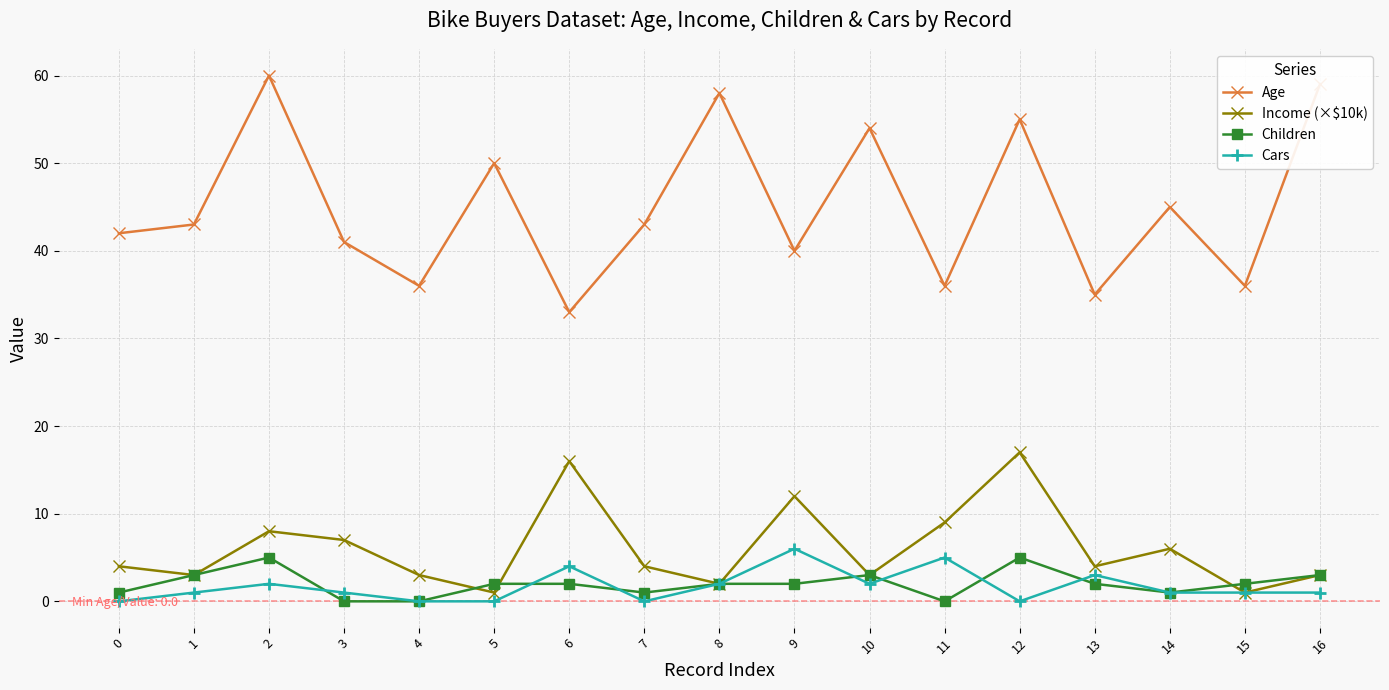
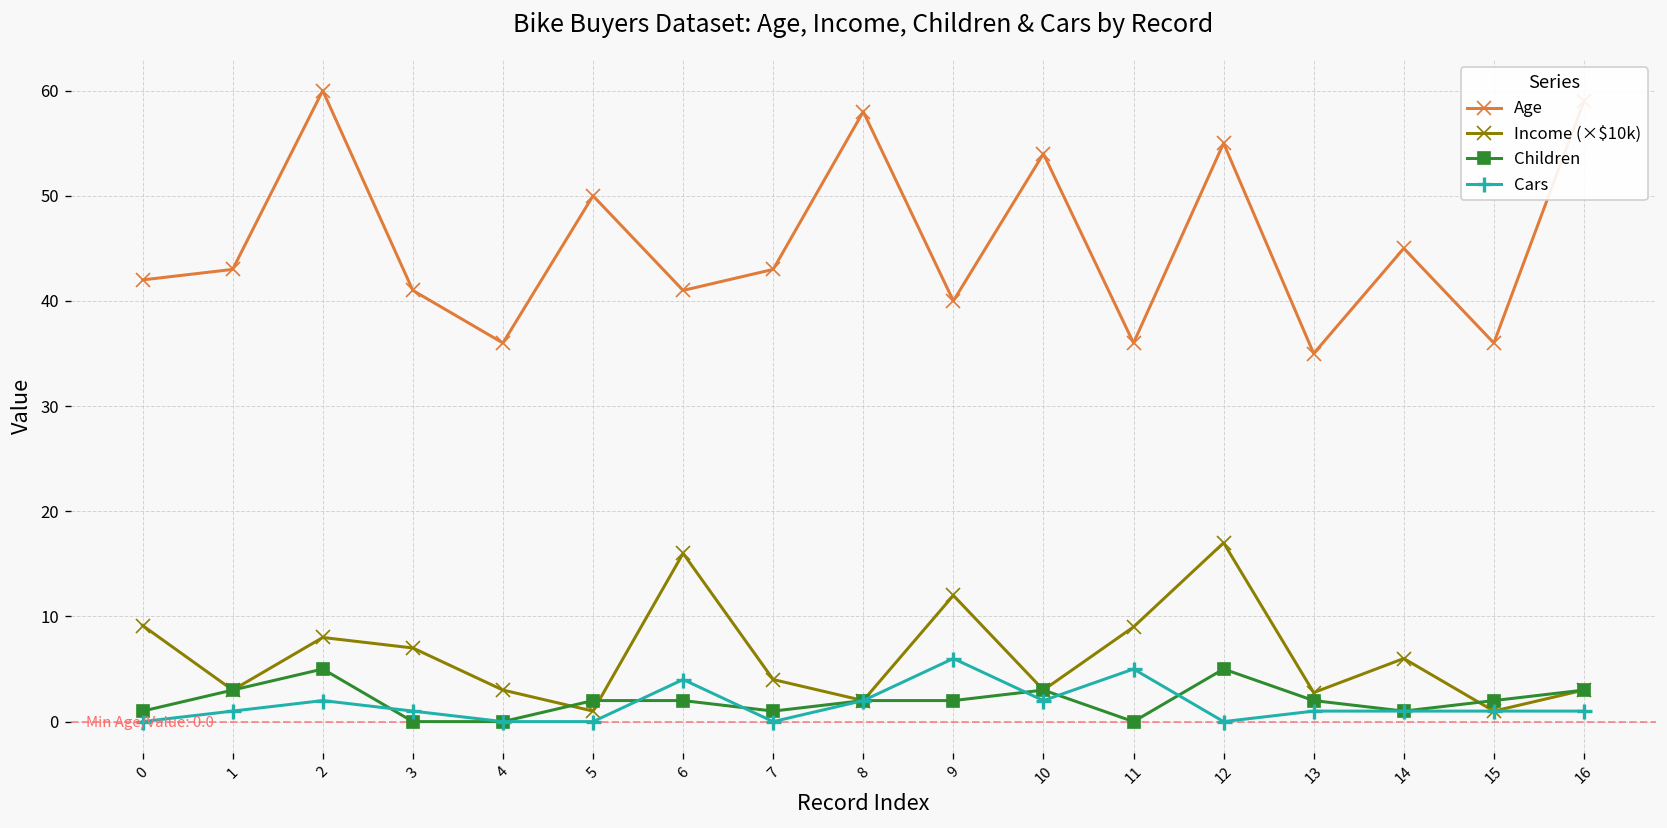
Income (×$10k), 0: 4 -> 9
Age, 6: 33 -> 41
Income (×$10k), 13: 4 -> 3
Cars, 13: 3 -> 1
